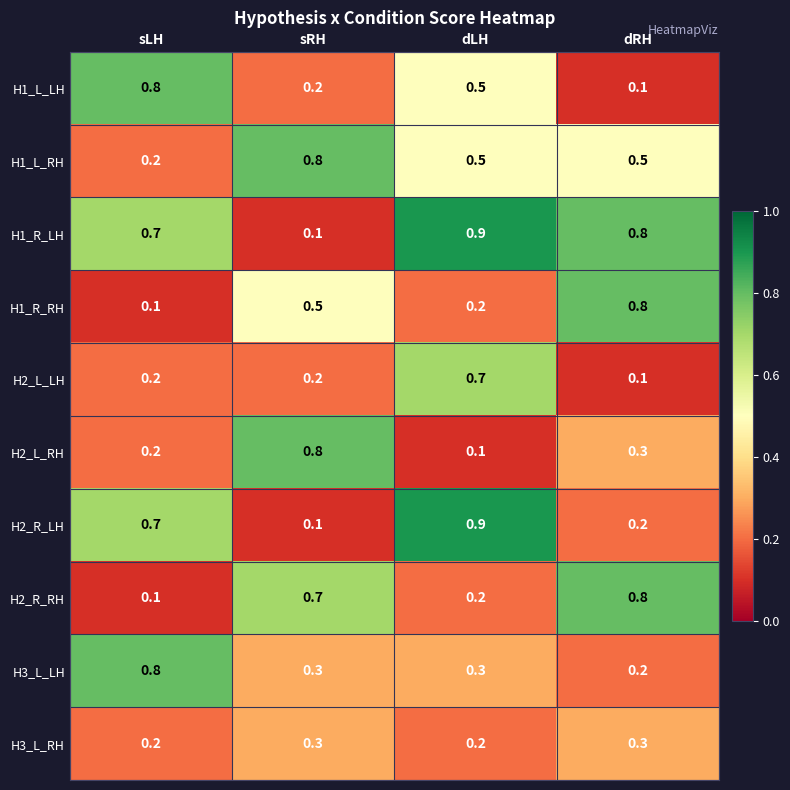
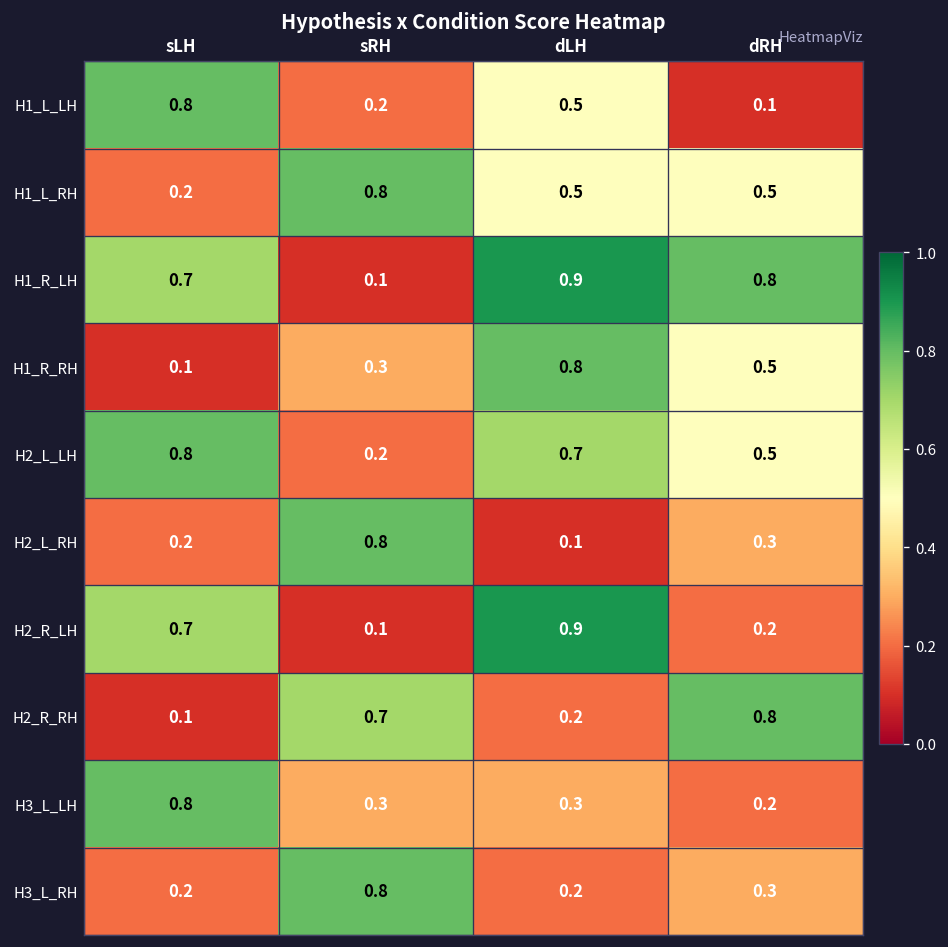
H1_R_RH, sRH: 0.5 -> 0.3
H1_R_RH, dLH: 0.2 -> 0.8
H1_R_RH, dRH: 0.8 -> 0.5
H2_L_LH, sLH: 0.2 -> 0.8
H2_L_LH, dRH: 0.1 -> 0.5
H3_L_RH, sRH: 0.3 -> 0.8
